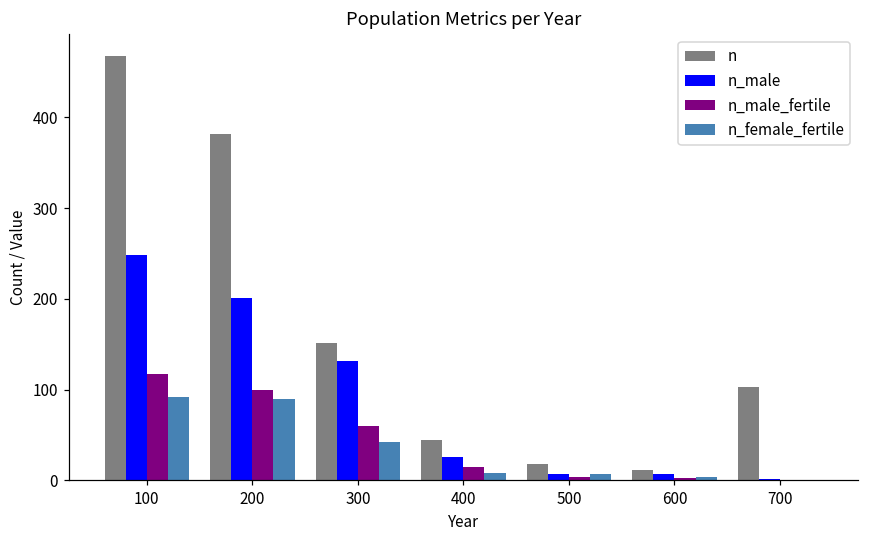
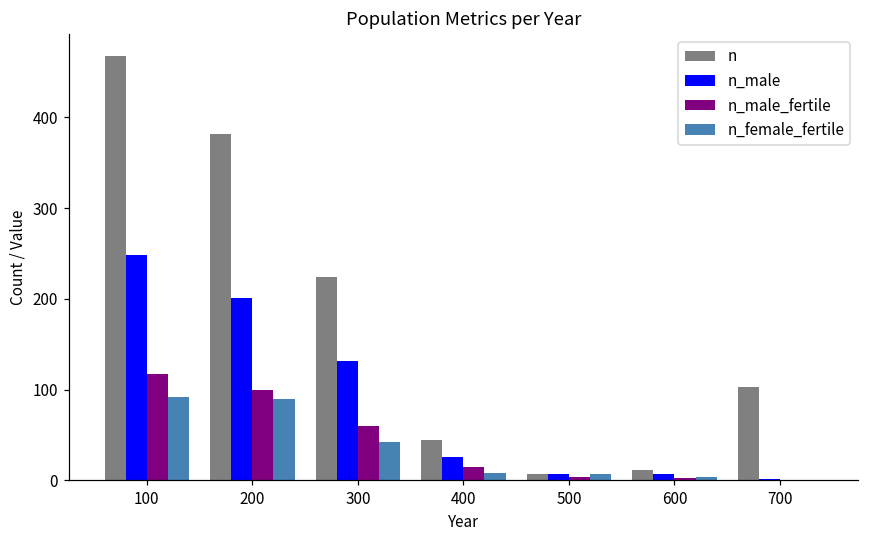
n, 300: 150 -> 220
n, 500: 20 -> 10
